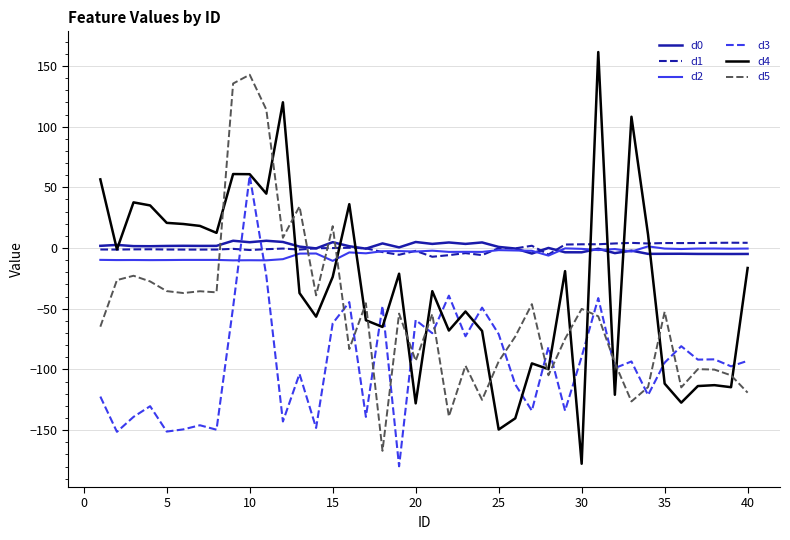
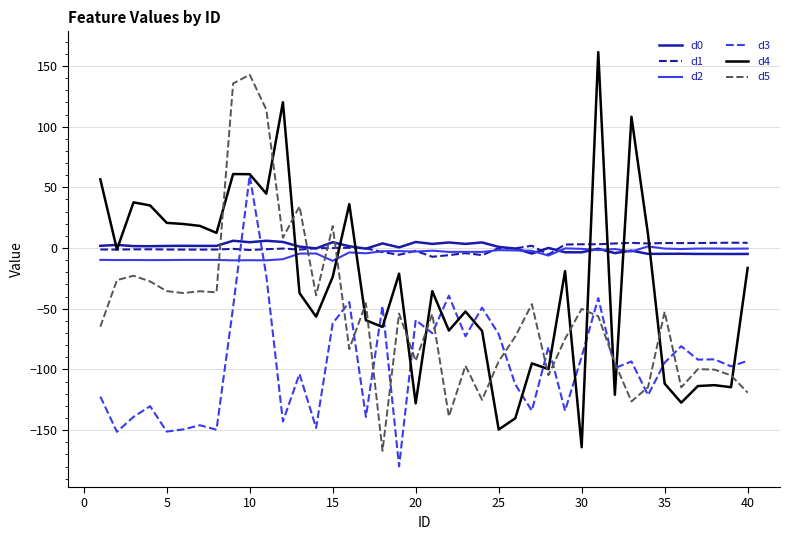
d4, 30: -178 -> -164
